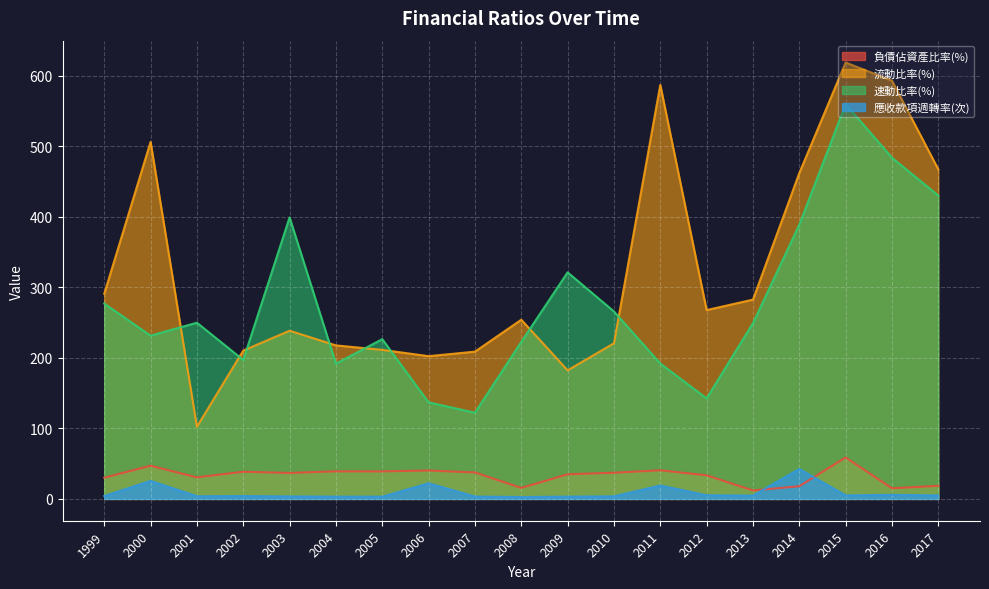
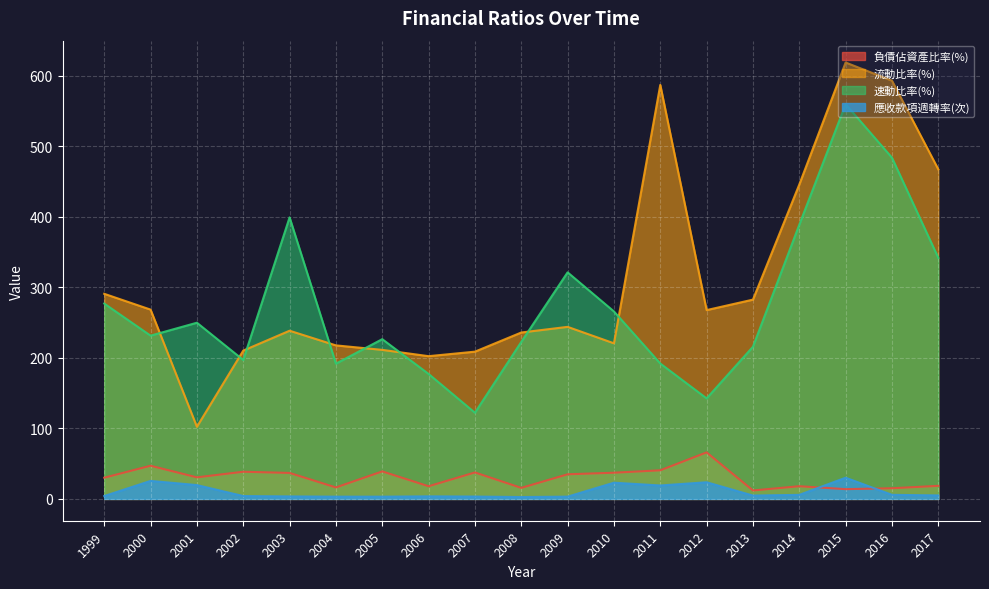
流動比率(%), 2000: 510 -> 270
應收款項週轉率(次), 2001: 0 -> 20
負債佔資產比率(%), 2004: 40 -> 20
負債佔資產比率(%), 2006: 40 -> 20
速動比率(%), 2006: 140 -> 180
應收款項週轉率(次), 2006: 20 -> 0
流動比率(%), 2008: 250 -> 240
流動比率(%), 2009: 180 -> 240
應收款項週轉率(次), 2010: 0 -> 20
負債佔資產比率(%), 2012: 30 -> 70
應收款項週轉率(次), 2012: 10 -> 20
速動比率(%), 2013: 250 -> 220
流動比率(%), 2014: 460 -> 450
應收款項週轉率(次), 2014: 40 -> 10
負債佔資產比率(%), 2015: 60 -> 10
應收款項週轉率(次), 2015: 0 -> 30
速動比率(%), 2017: 430 -> 340
